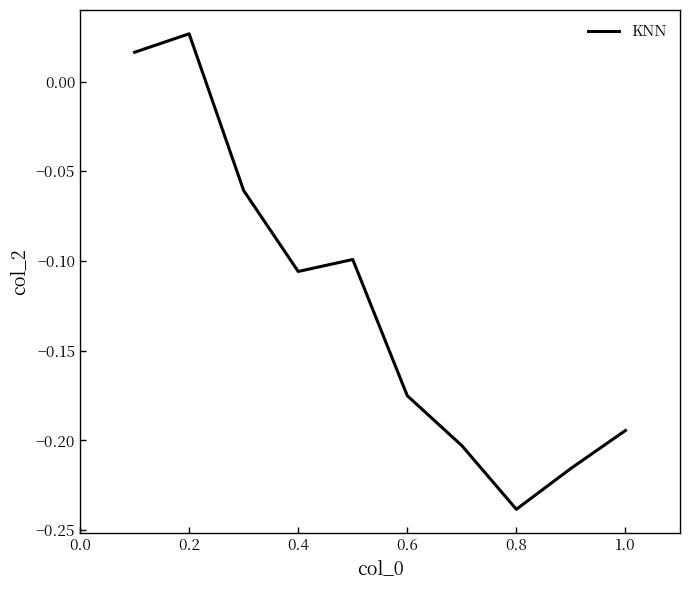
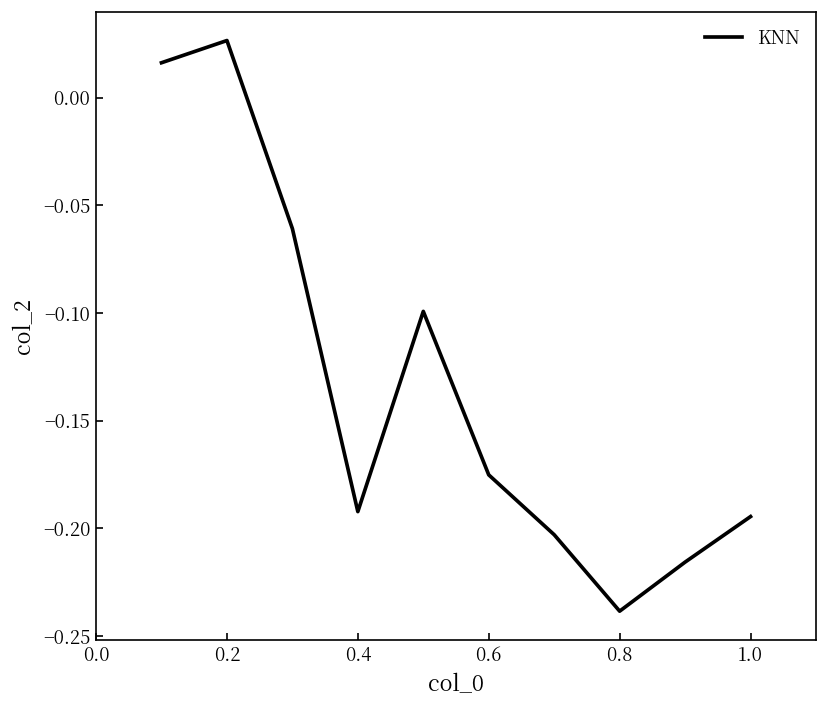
0.4: -0.106 -> -0.192
